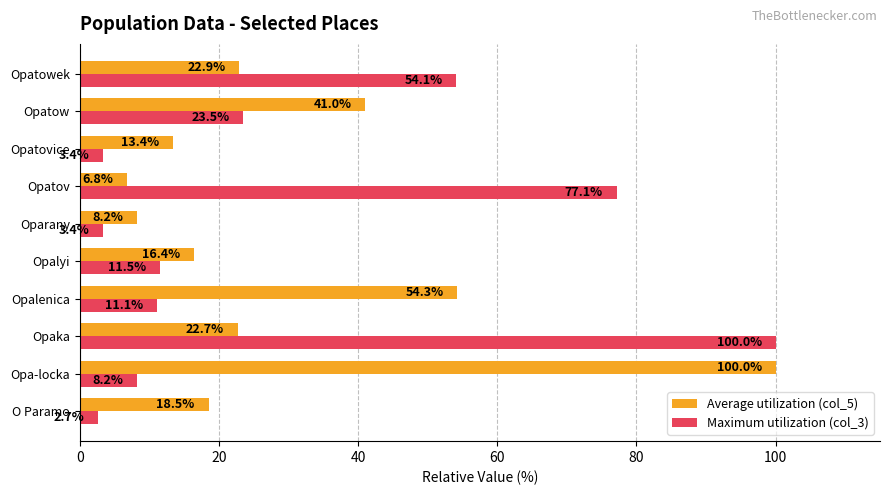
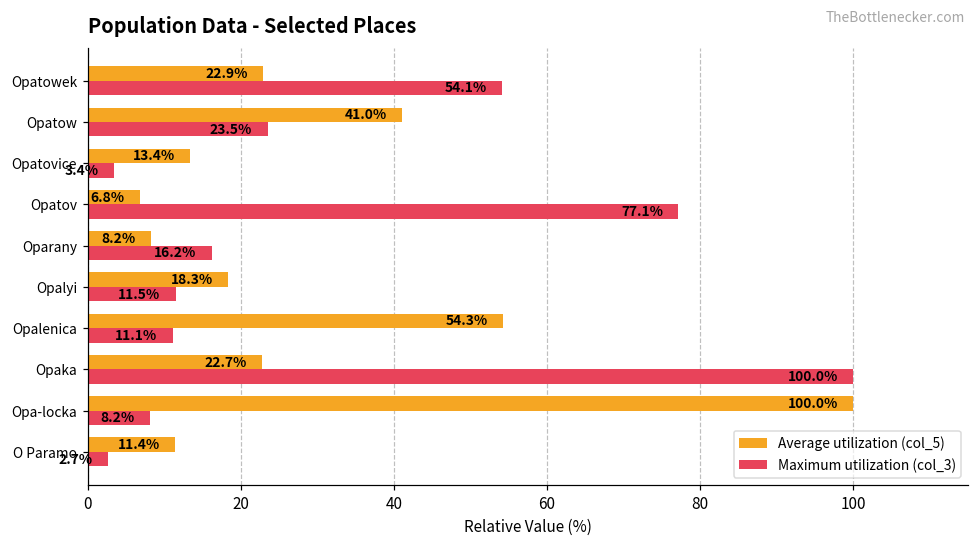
Maximum utilization (col_3), Oparany: 3.4% -> 16.2%
Average utilization (col_5), Opalyi: 16.4% -> 18.3%
Average utilization (col_5), O Paramo: 18.5% -> 11.4%
